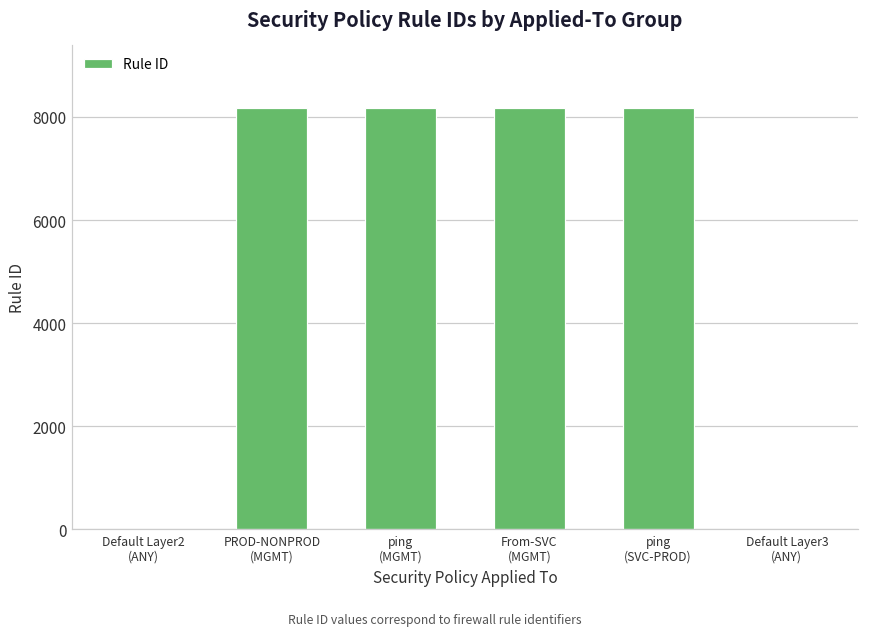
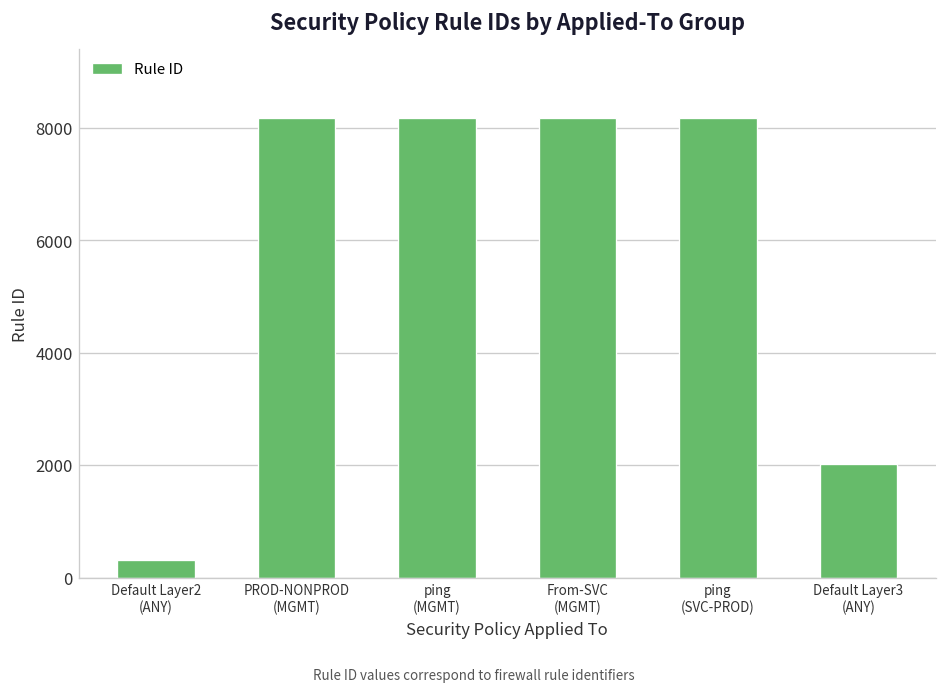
Default Layer2 (ANY): 0 -> 300
Default Layer3 (ANY): 0 -> 2000
